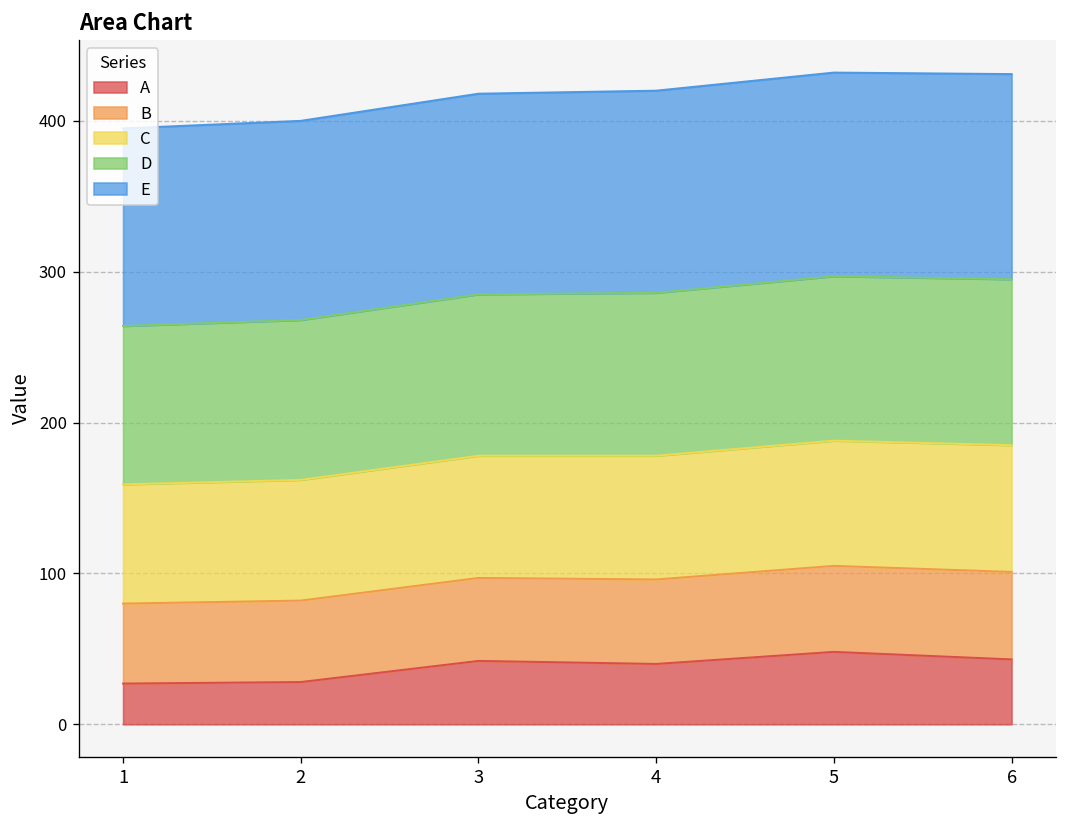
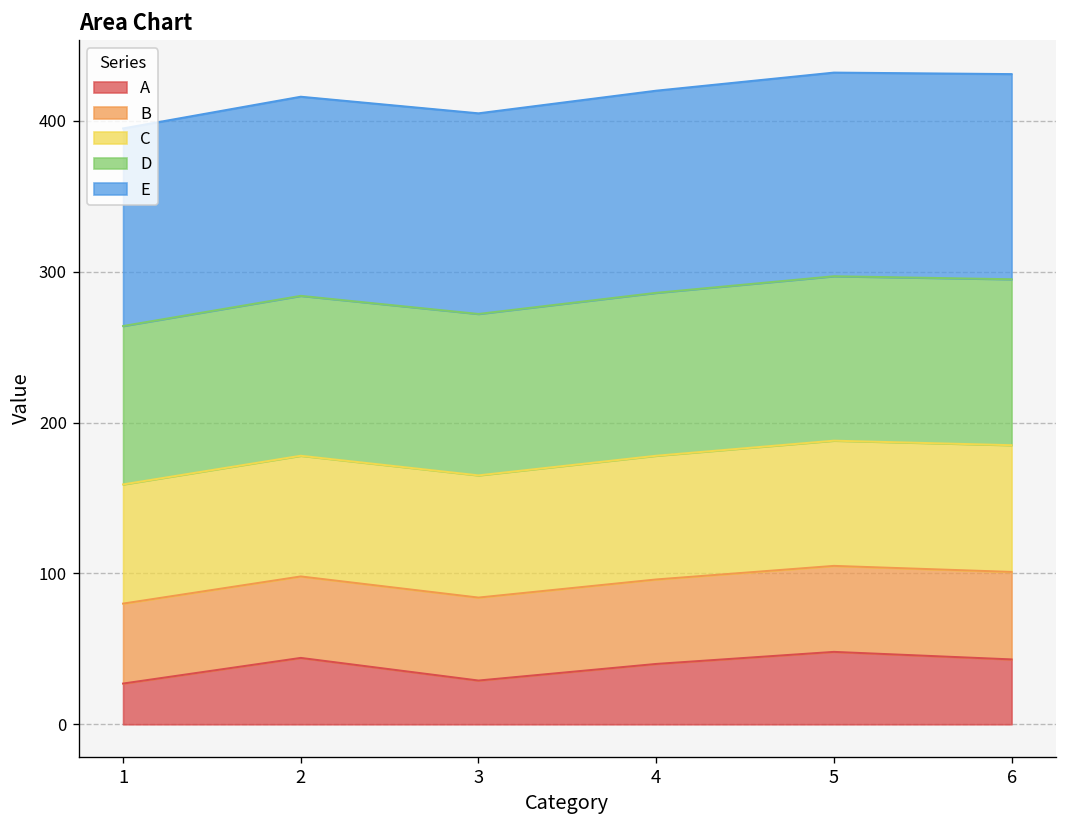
A, 2: 28 -> 44
A, 3: 42 -> 29
